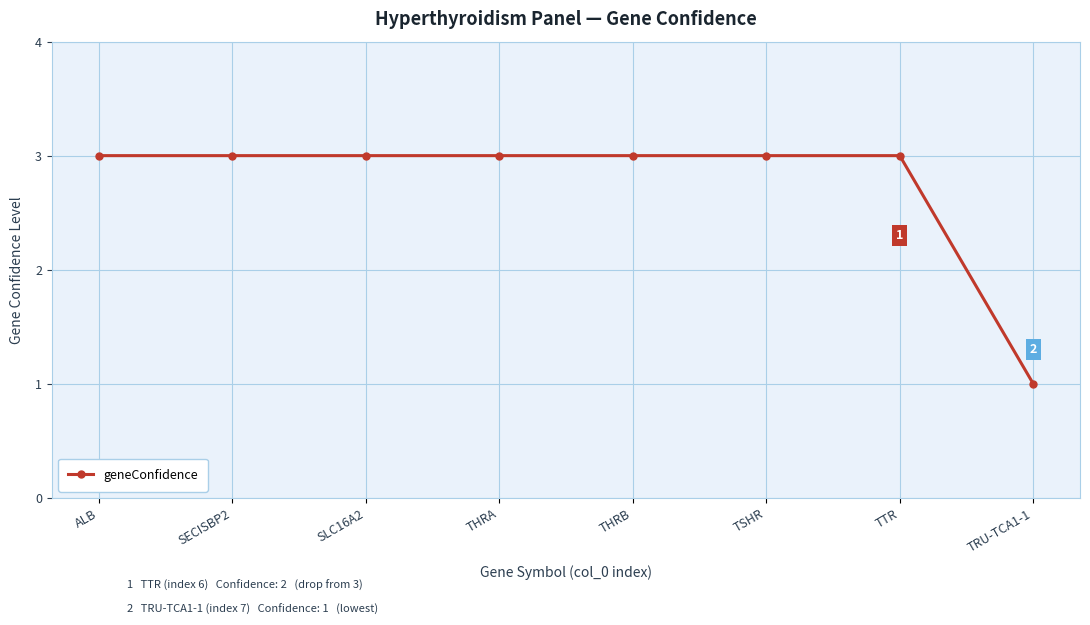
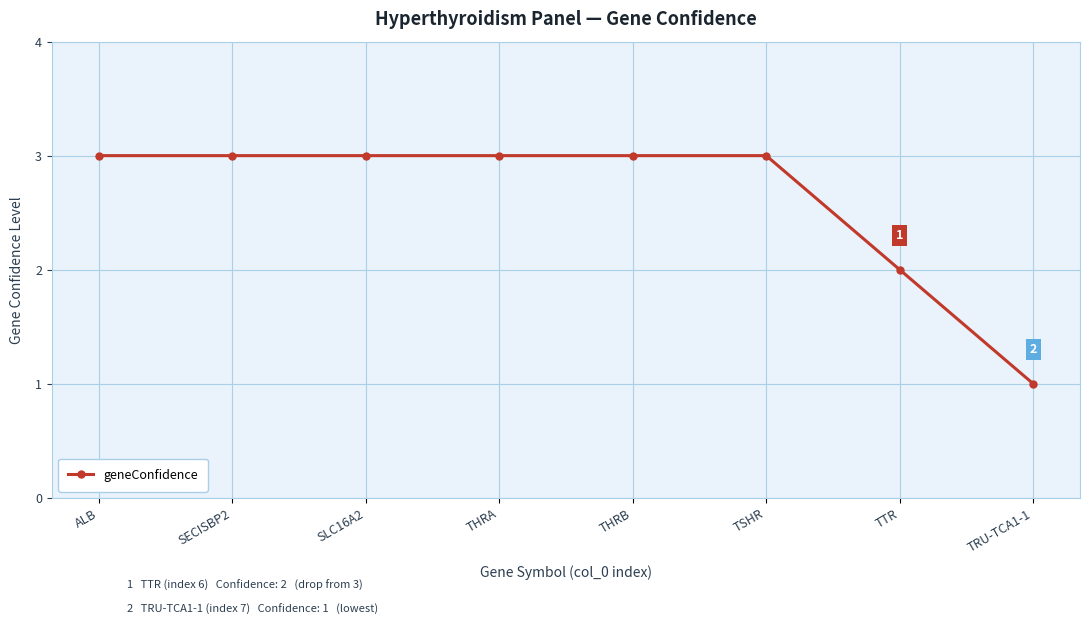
TTR: 3 -> 2
